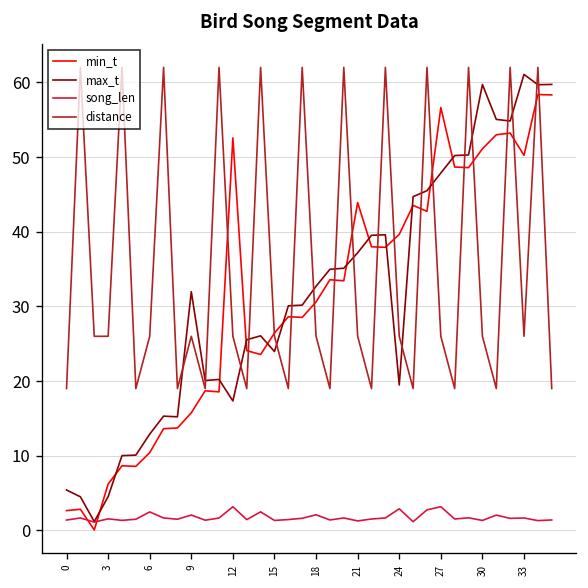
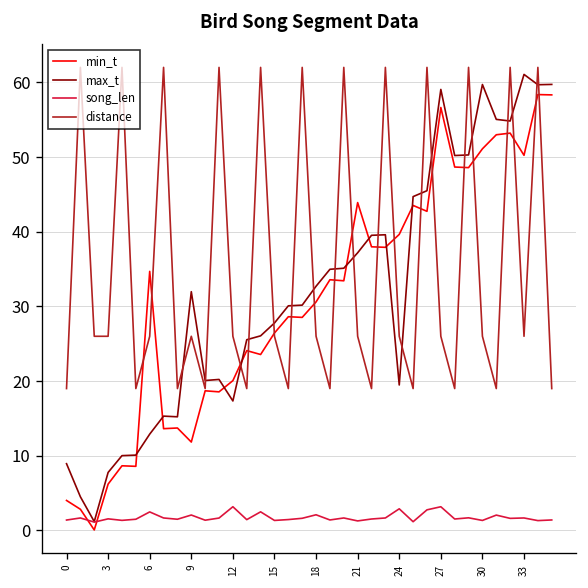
min_t, 0: 3 -> 4
max_t, 0: 5 -> 9
max_t, 3: 5 -> 8
min_t, 6: 10 -> 35
min_t, 9: 16 -> 12
min_t, 12: 53 -> 20
max_t, 15: 24 -> 28
max_t, 27: 48 -> 59
